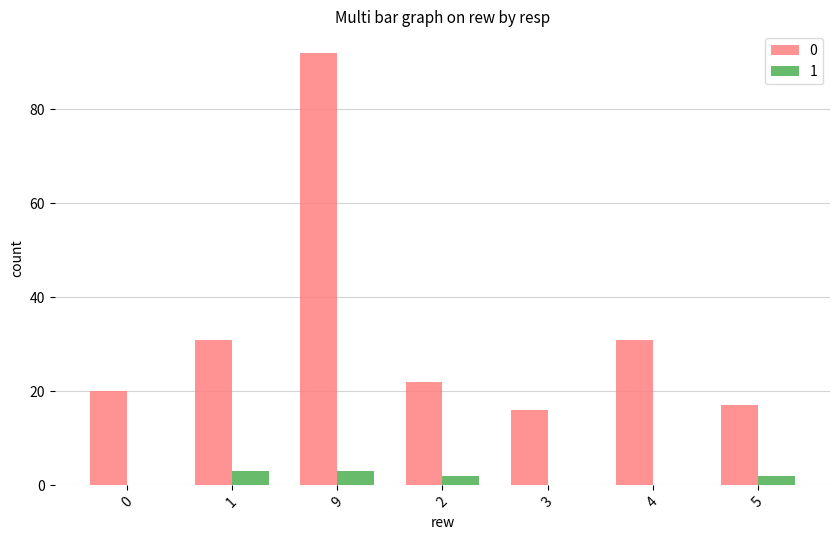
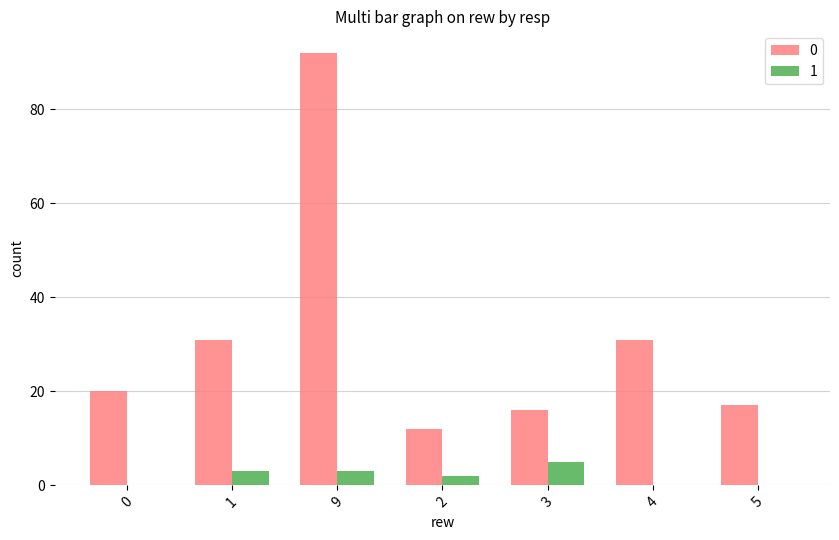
0, 2: 22 -> 12
1, 3: 0 -> 5
1, 5: 2 -> 0
